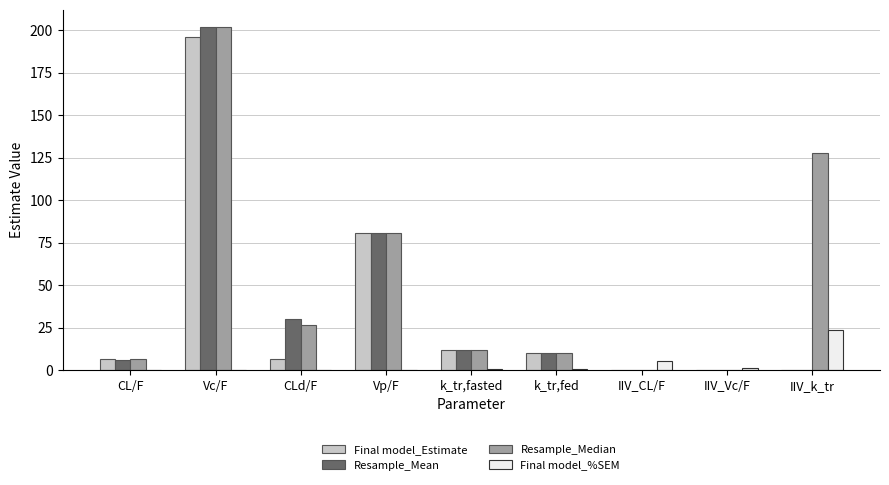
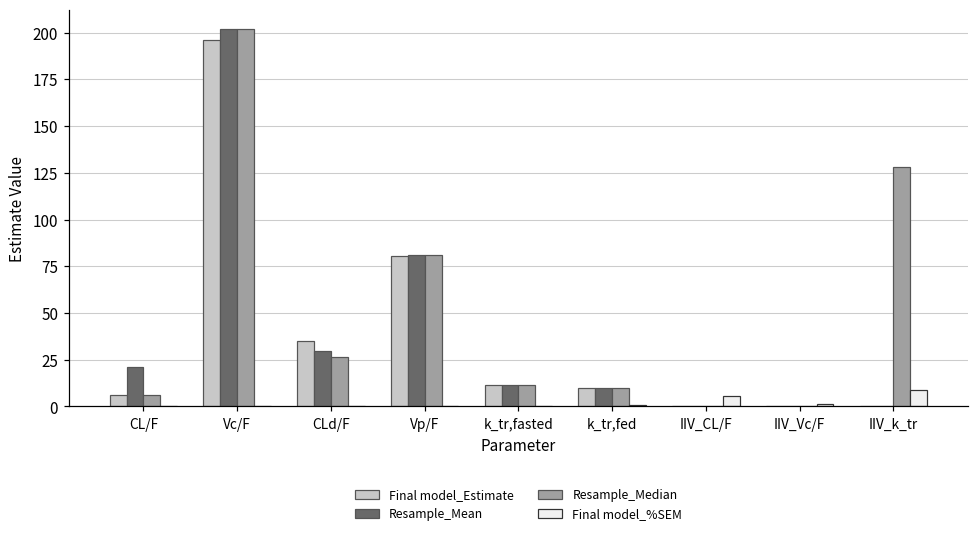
Resample_Mean, CL/F: 6 -> 21
Final model_Estimate, CLd/F: 6 -> 35
Final model_%SEM, IIV_k_tr: 24 -> 9
